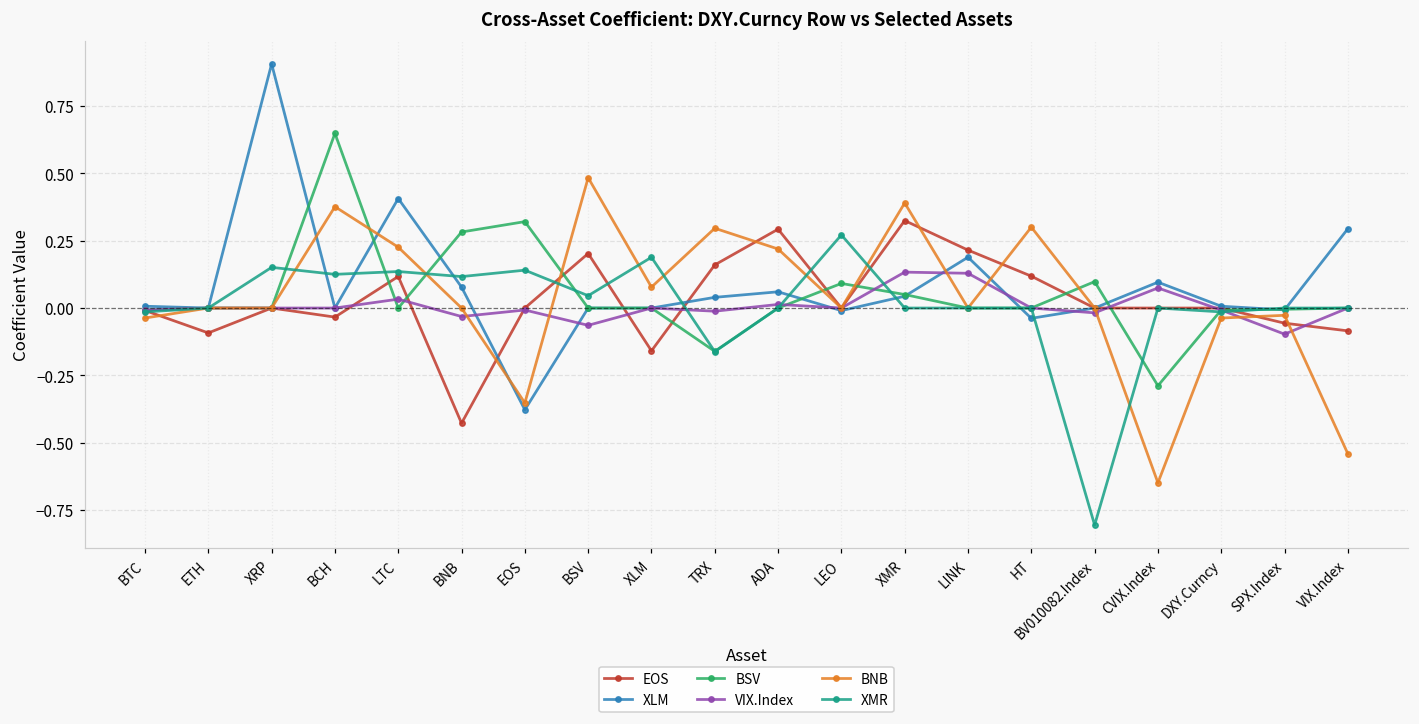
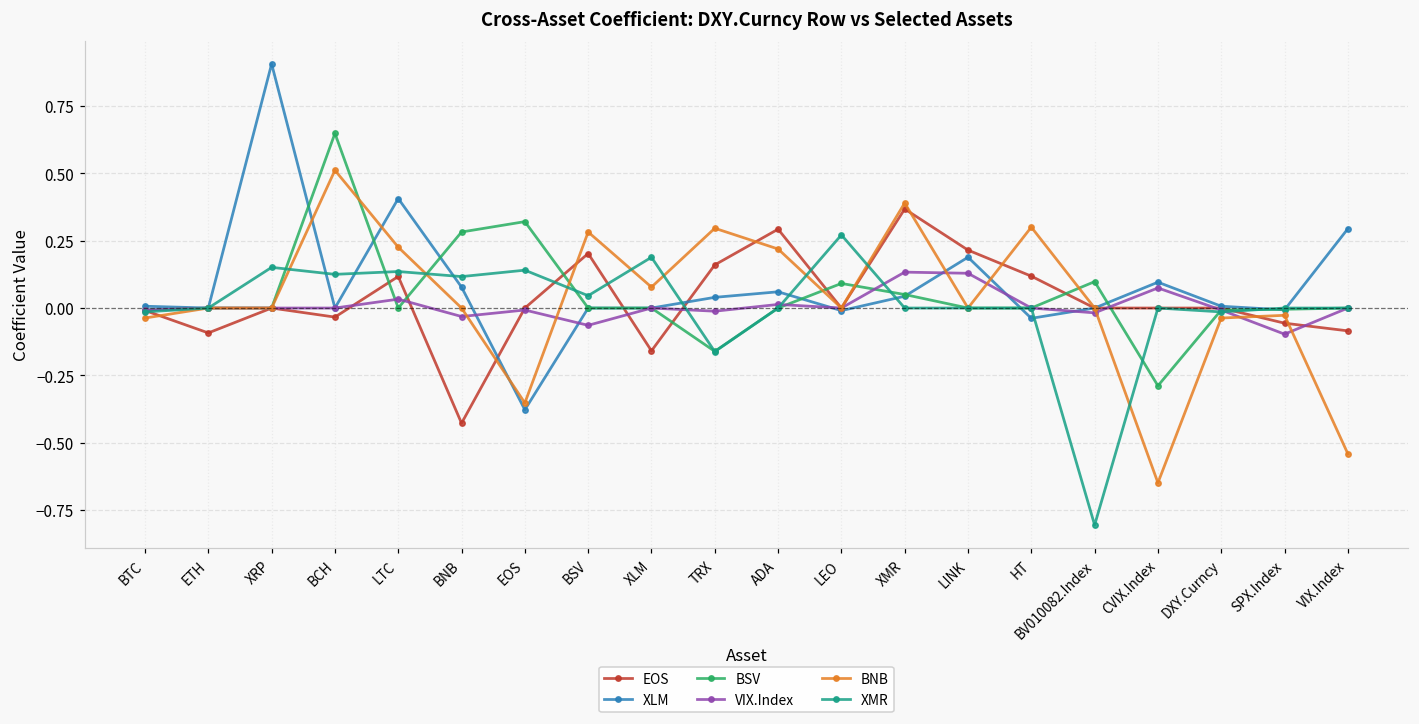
BNB, BCH: 0.38 -> 0.51
BNB, BSV: 0.48 -> 0.28
EOS, XMR: 0.32 -> 0.37
